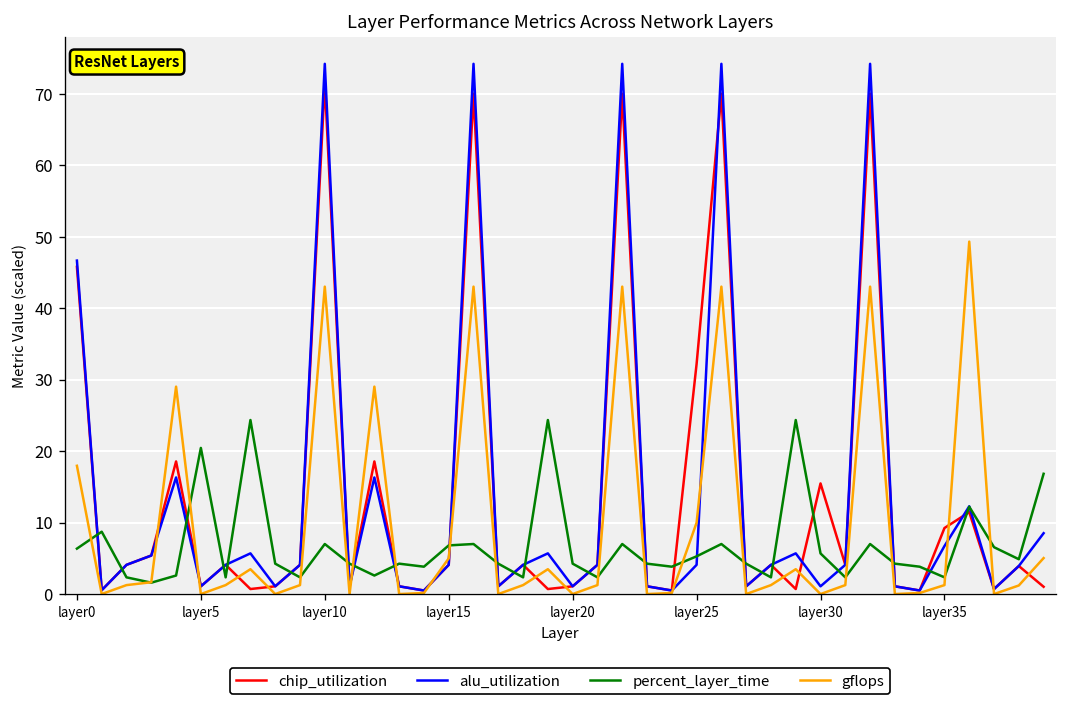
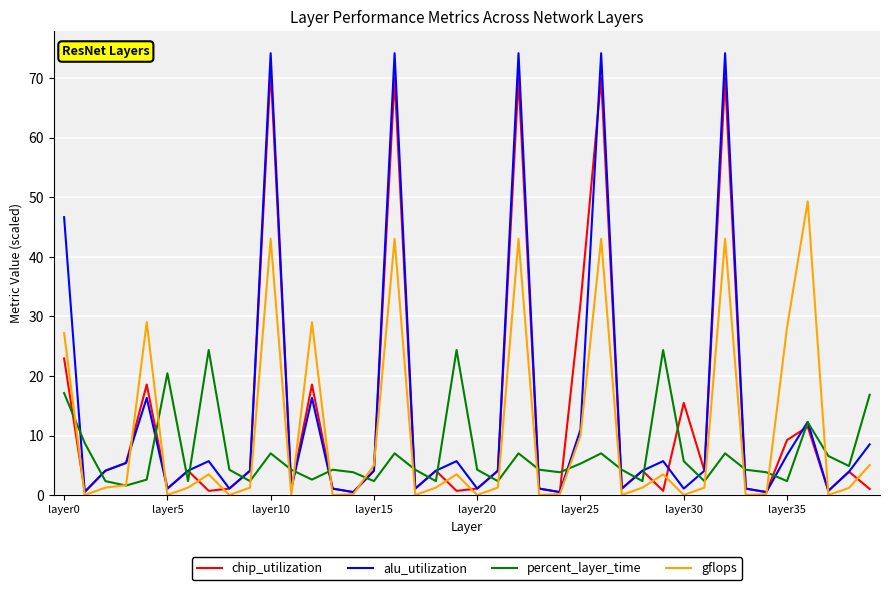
chip_utilization, layer0: 46 -> 23
percent_layer_time, layer0: 6 -> 17
gflops, layer0: 18 -> 27
percent_layer_time, layer15: 7 -> 2
alu_utilization, layer25: 4 -> 11
gflops, layer35: 1 -> 28
